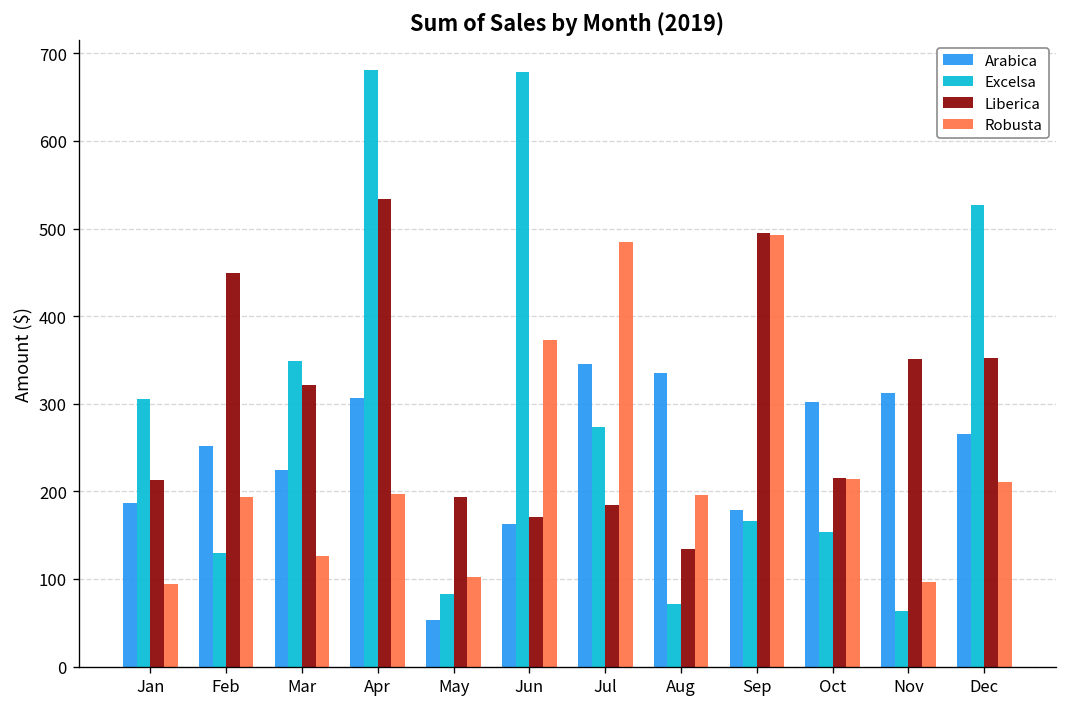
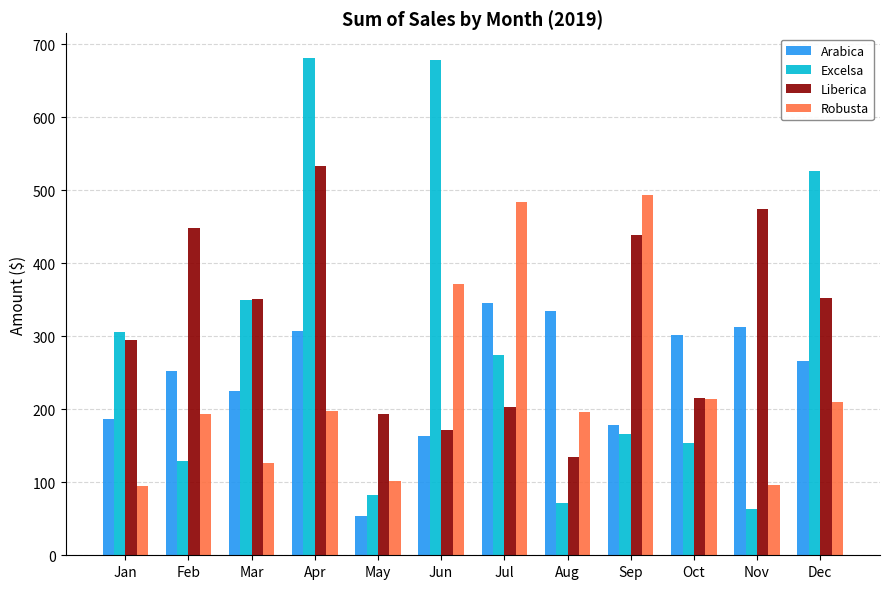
Liberica, Jan: 210 -> 300
Liberica, Mar: 320 -> 350
Liberica, Jul: 180 -> 200
Liberica, Sep: 490 -> 440
Liberica, Nov: 350 -> 470
